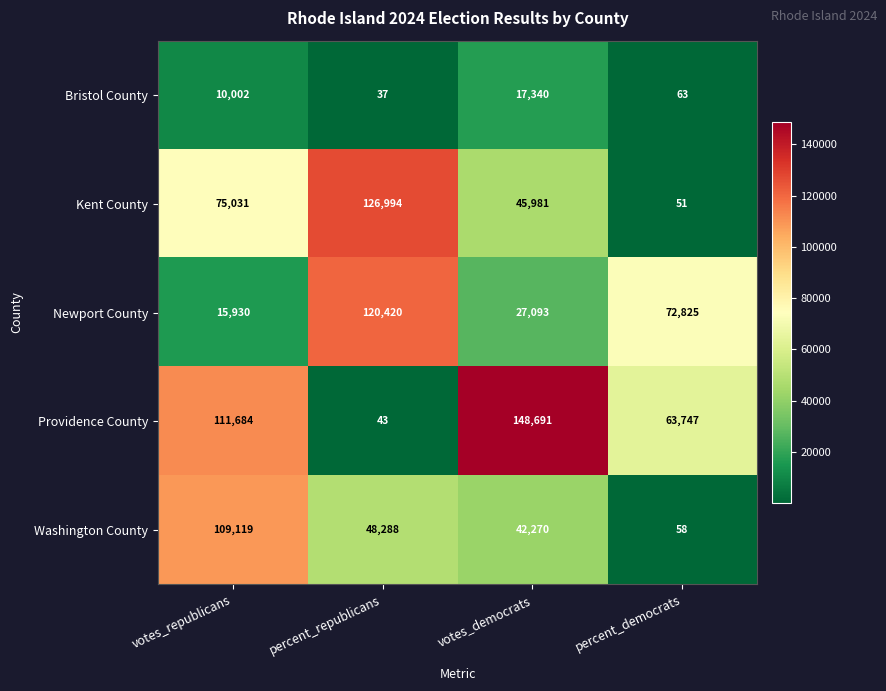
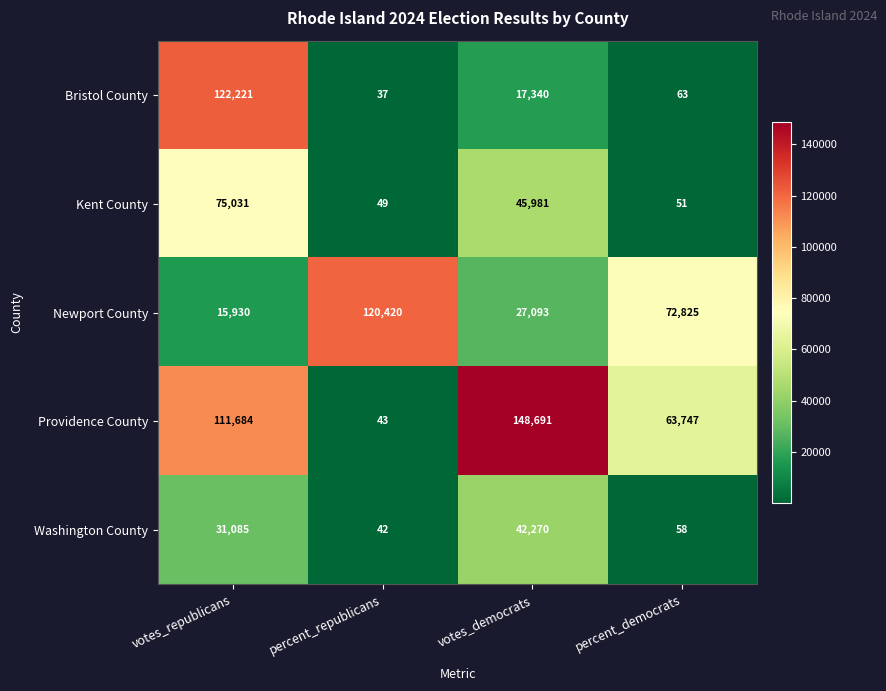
Bristol County, votes_republicans: 10,002 -> 122,221
Kent County, percent_republicans: 126,994 -> 49
Washington County, votes_republicans: 109,119 -> 31,085
Washington County, percent_republicans: 48,288 -> 42
